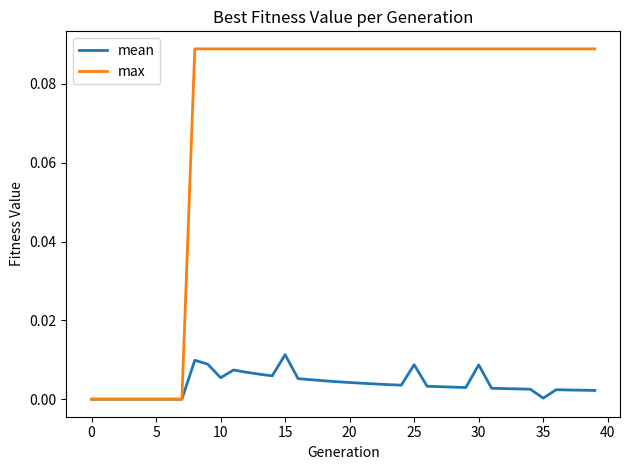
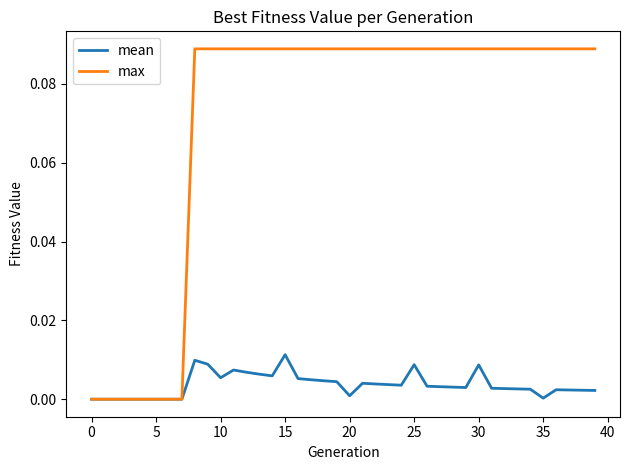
mean, 20: 0.004 -> 0.001
